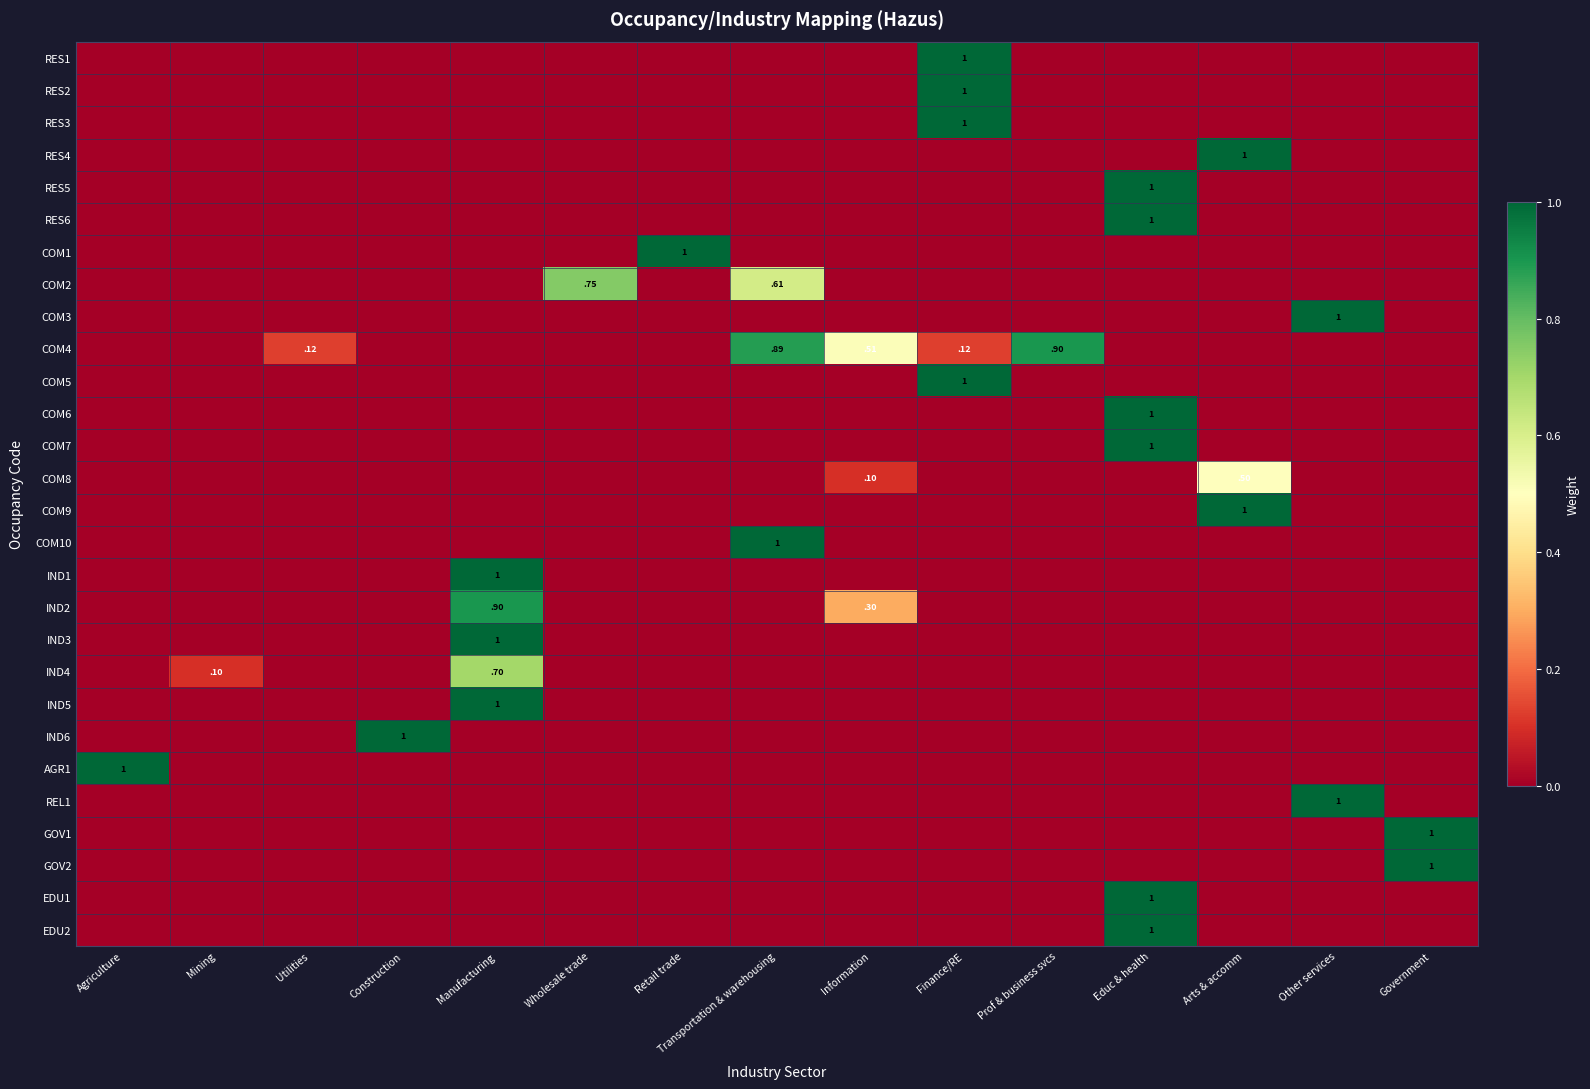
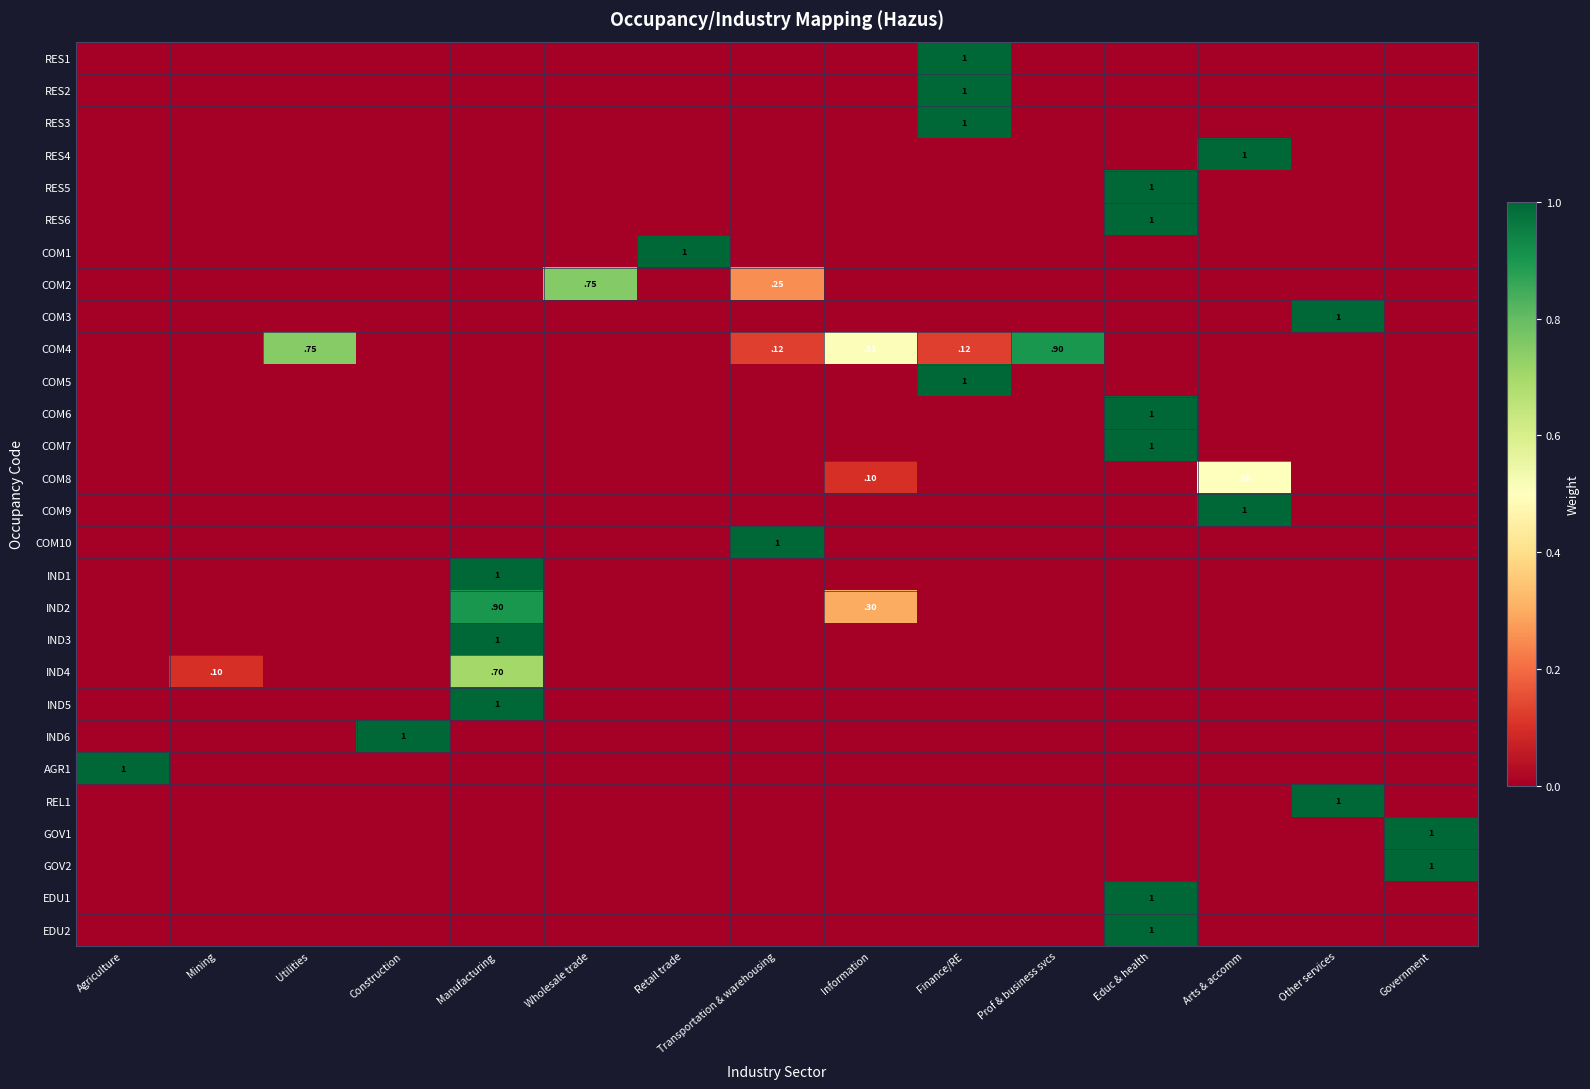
COM2, Transportation & warehousing: 61 -> 25
COM4, Utilities: 12 -> 75
COM4, Transportation & warehousing: 89 -> 12
